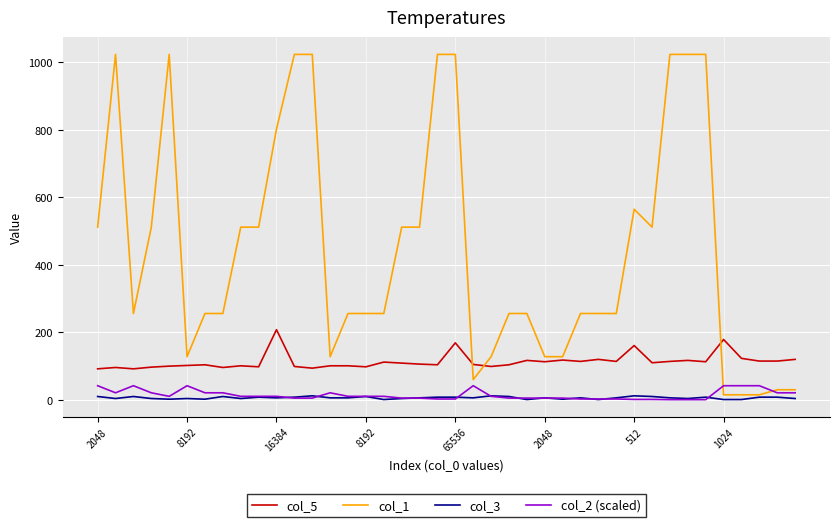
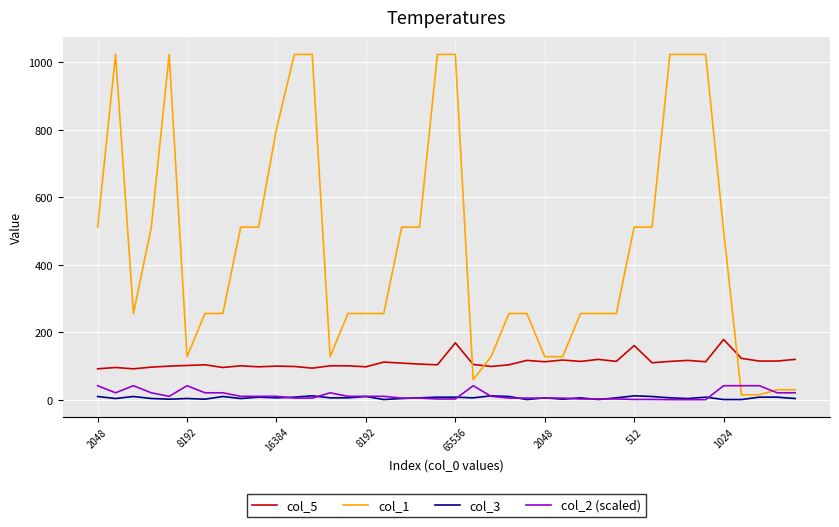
col_5, 16384: 210 -> 100
col_1, 512: 570 -> 510
col_1, 1024: 20 -> 500
